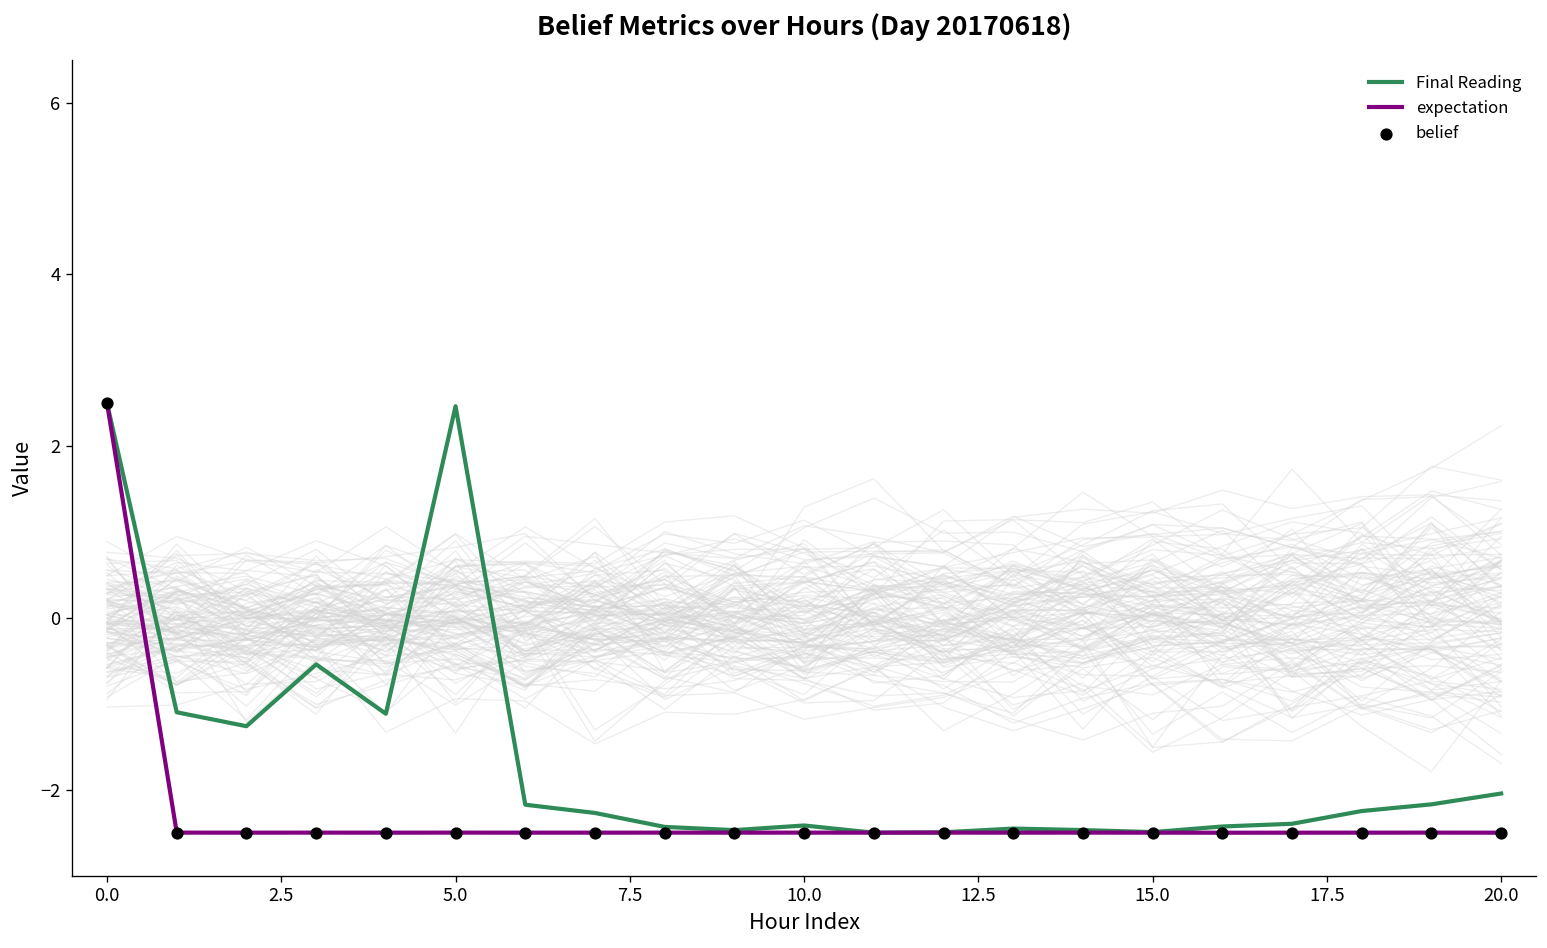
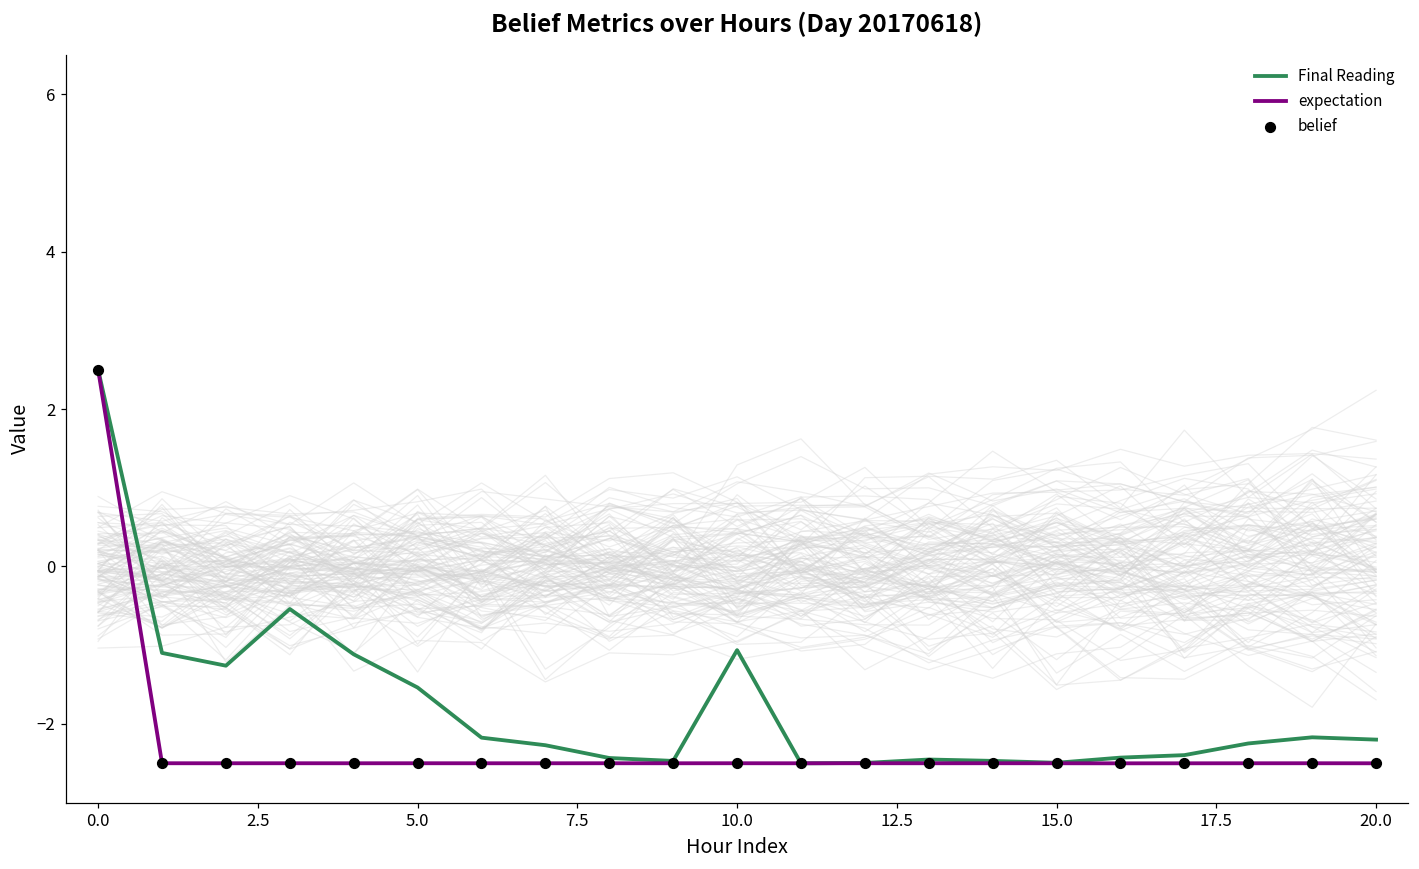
Final Reading, 5.0: 2.5 -> -1.5
Final Reading, 10.0: -2.4 -> -1.1
Final Reading, 20.0: -2.0 -> -2.2
